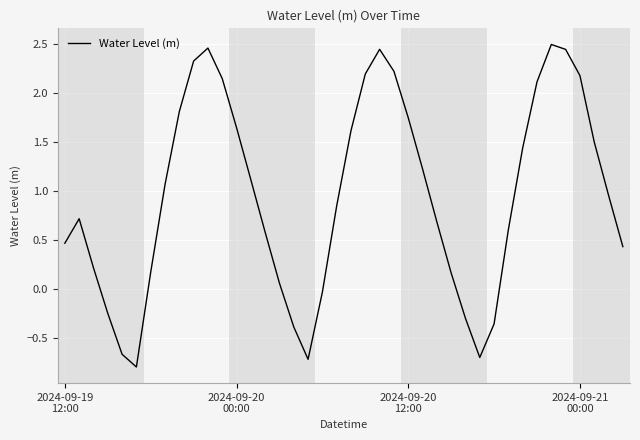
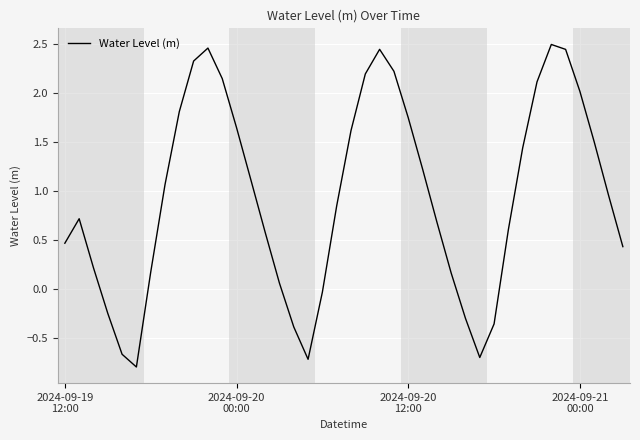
2024-09-21 00:00: 2.2 -> 2.0
